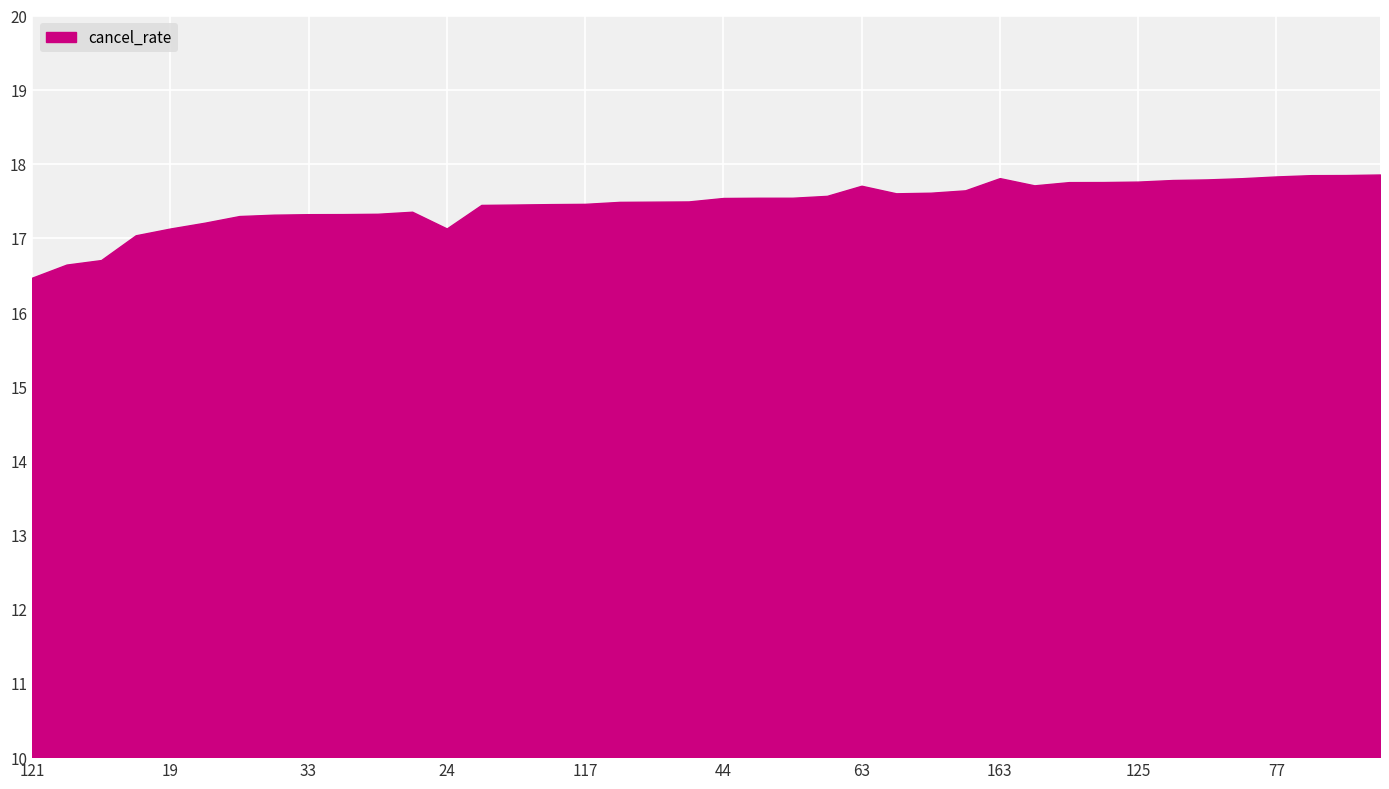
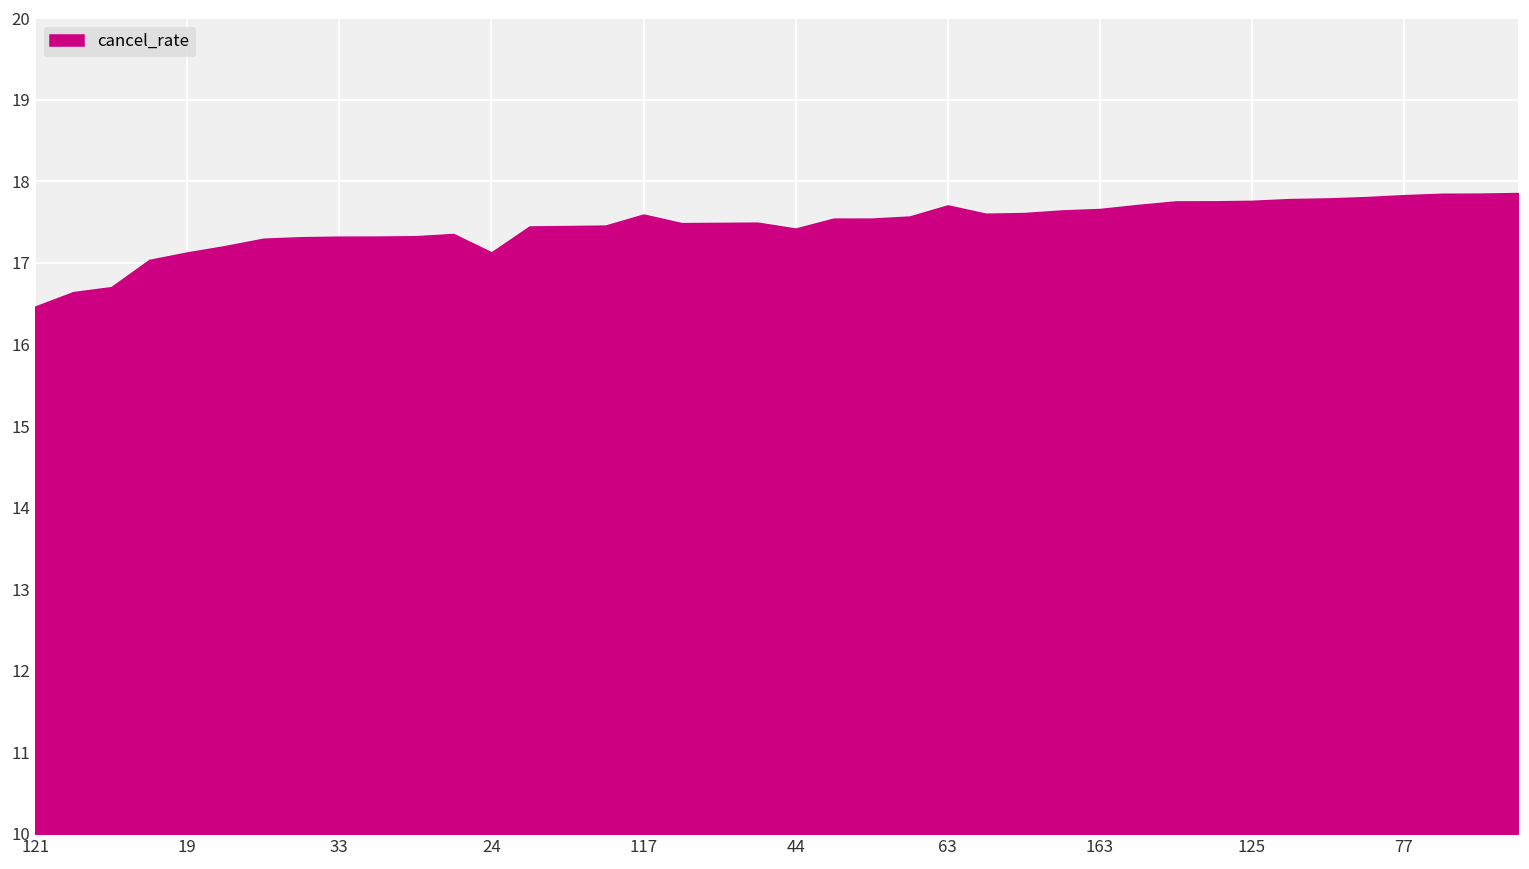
117: 17.5 -> 17.6
44: 17.5 -> 17.4
163: 17.8 -> 17.7
